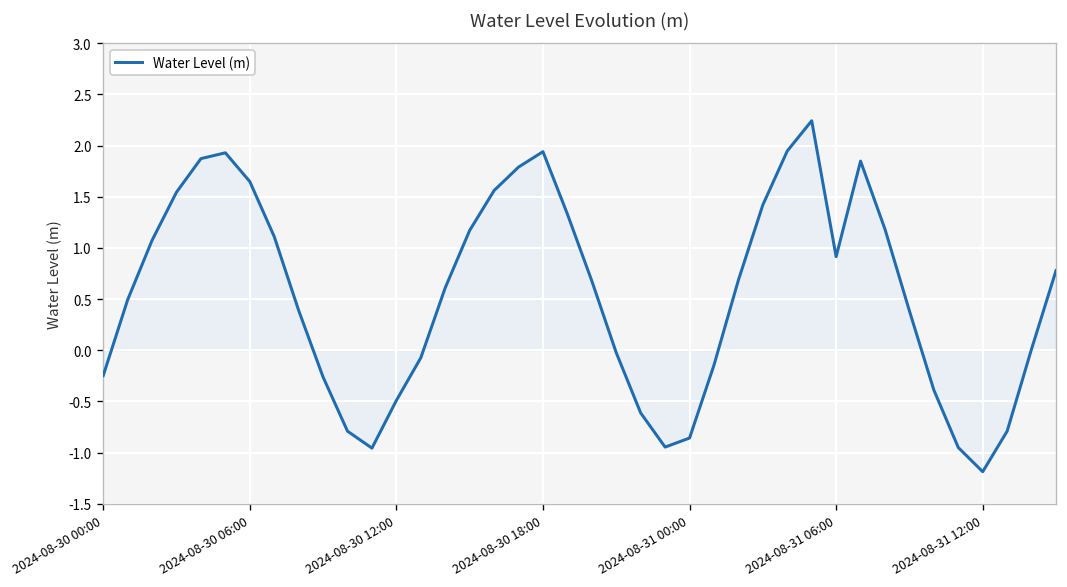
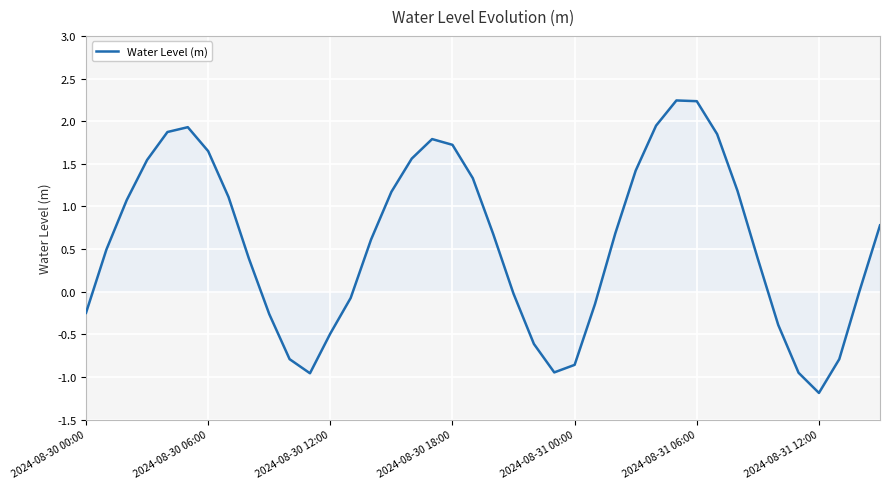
Water Level (m), 2024-08-30 18:00: 1.9 -> 1.7
Water Level (m), 2024-08-31 06:00: 0.9 -> 2.2
